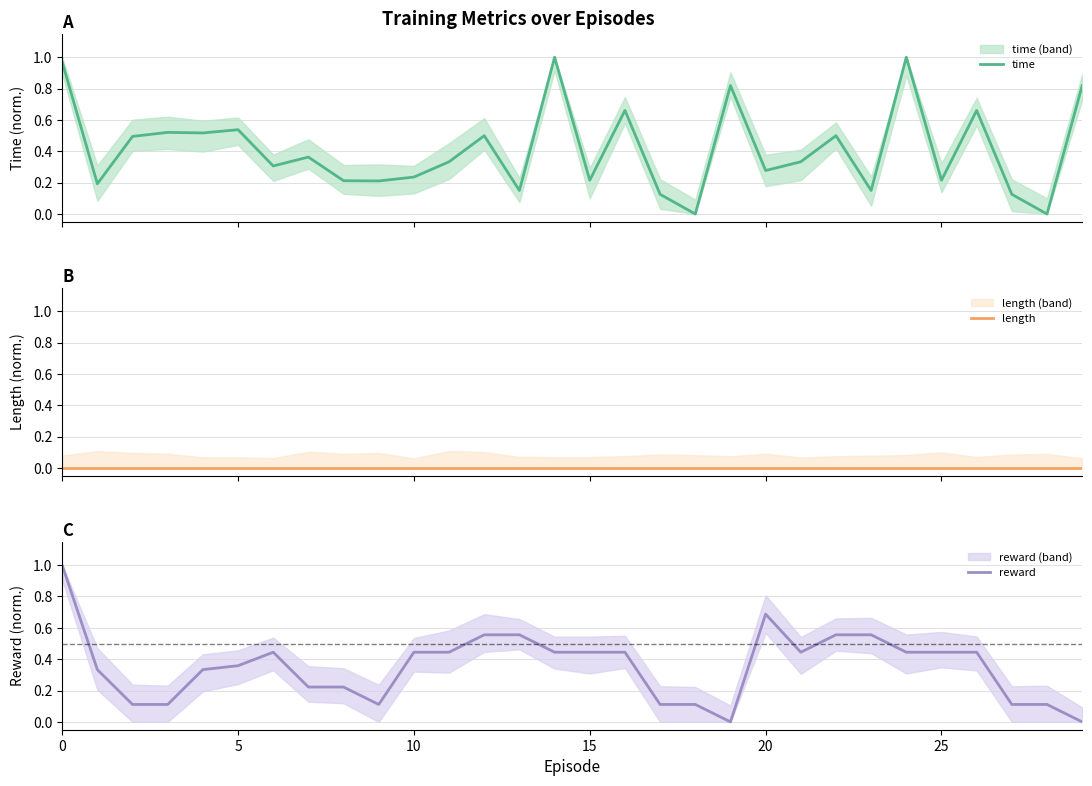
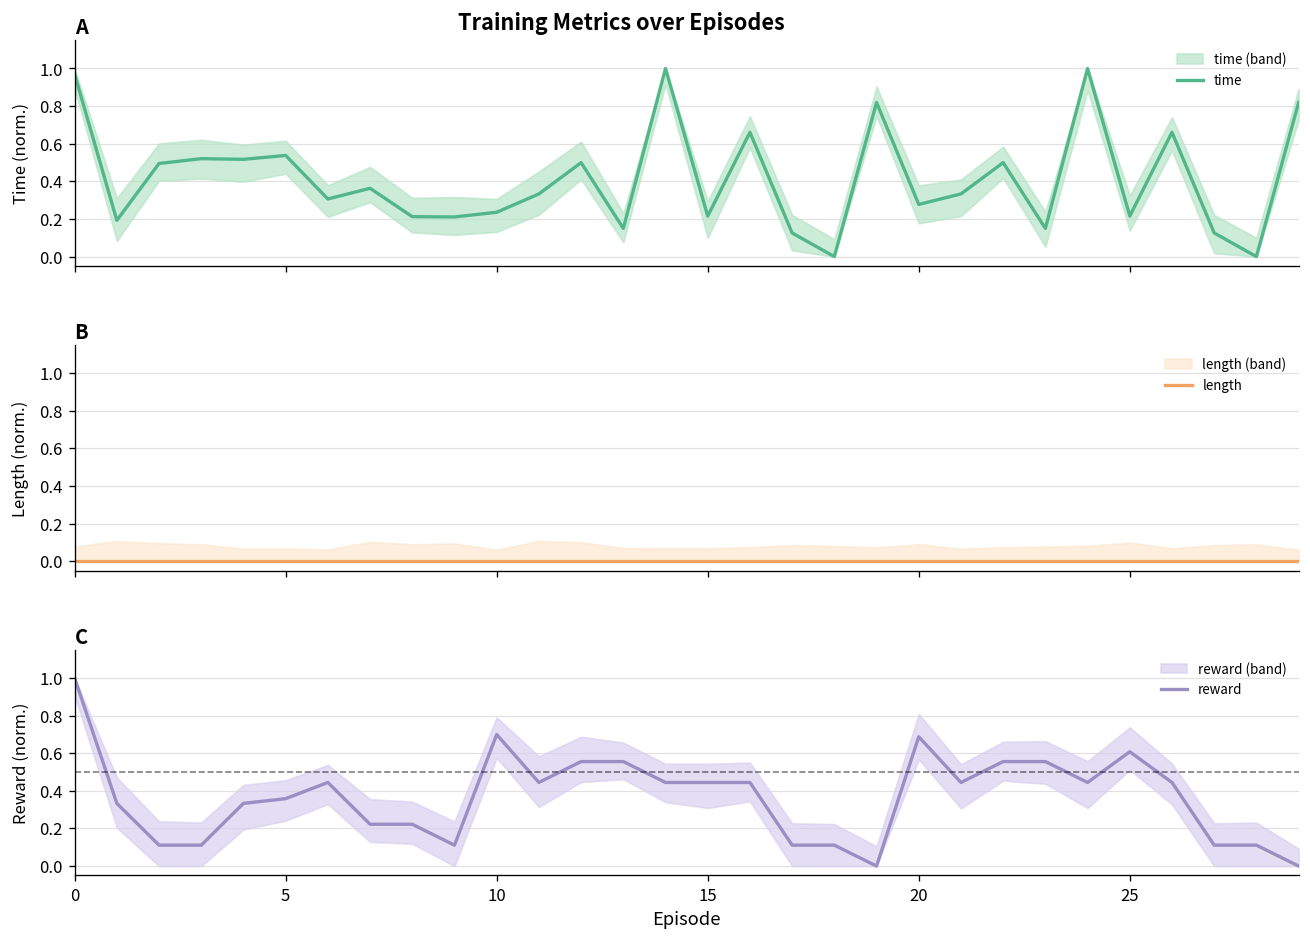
C, reward, 10: 0.44 -> 0.70
C, reward, 25: 0.44 -> 0.61
